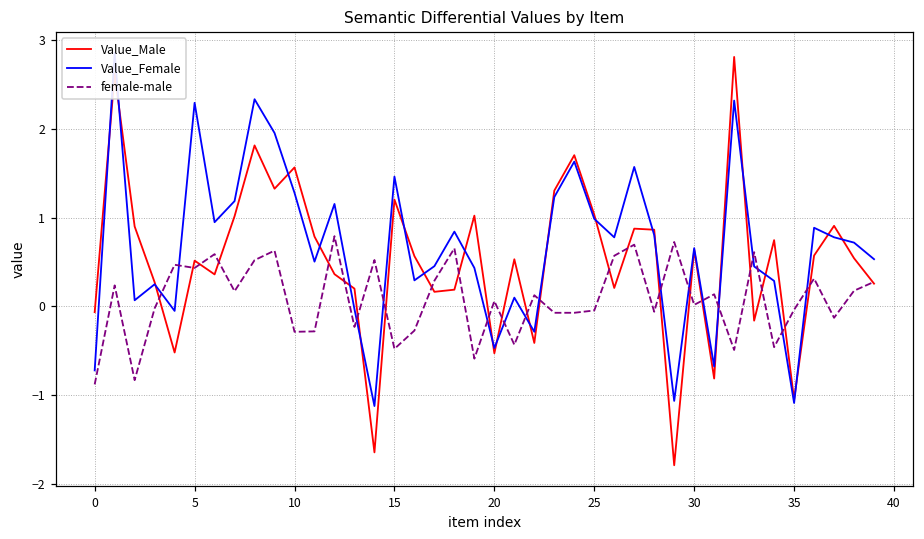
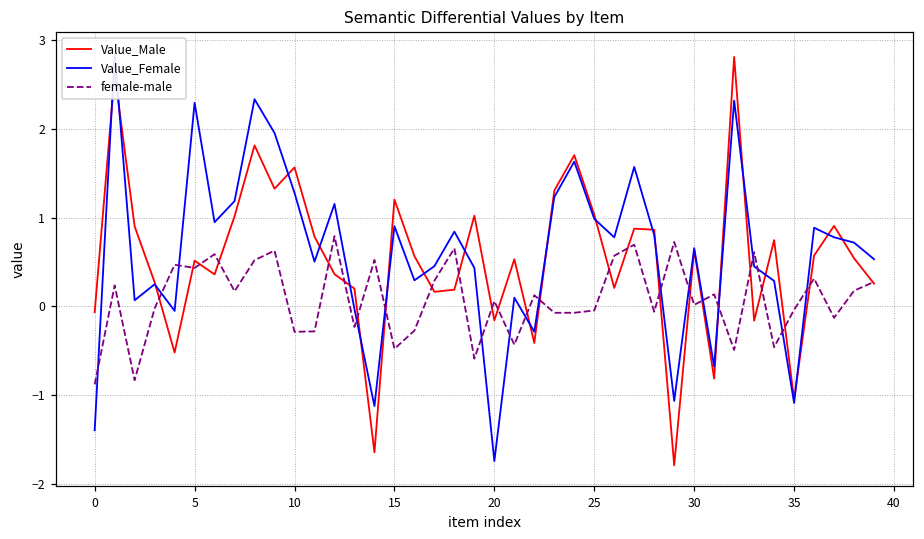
Value_Female, 0: -0.7 -> -1.4
Value_Female, 15: 1.5 -> 0.9
Value_Male, 20: -0.5 -> -0.2
Value_Female, 20: -0.5 -> -1.7
